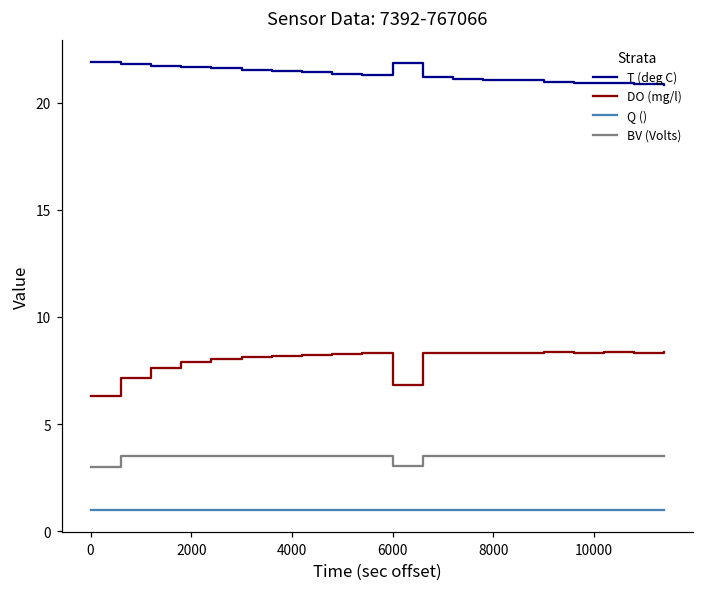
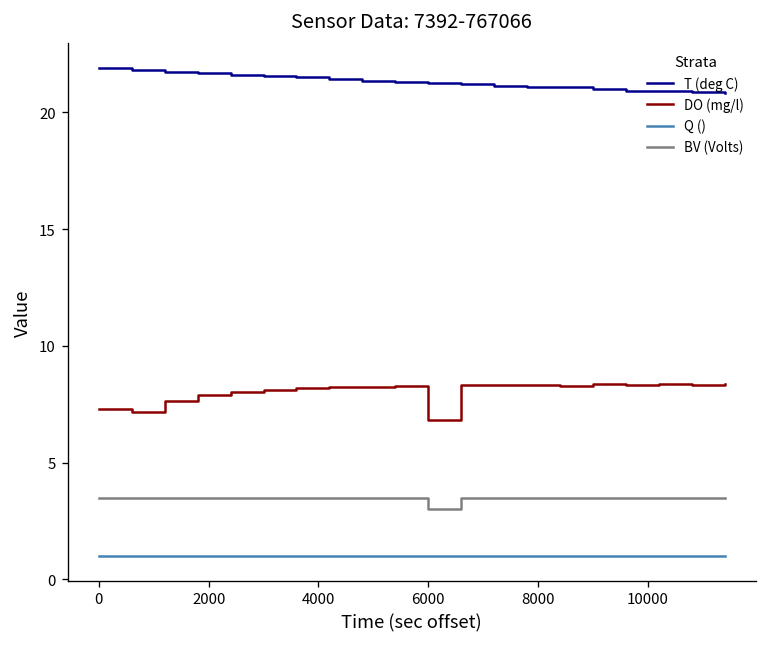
DO (mg/l), 0: 6.3 -> 7.3
BV (Volts), 0: 3.0 -> 3.5
T (deg C), 6000: 21.9 -> 21.3
